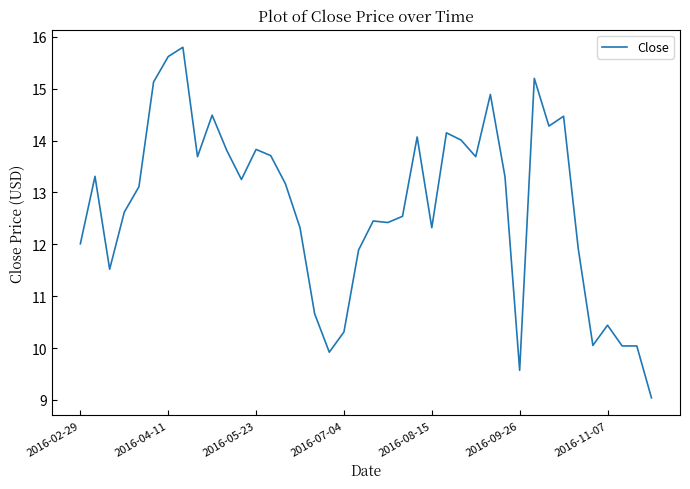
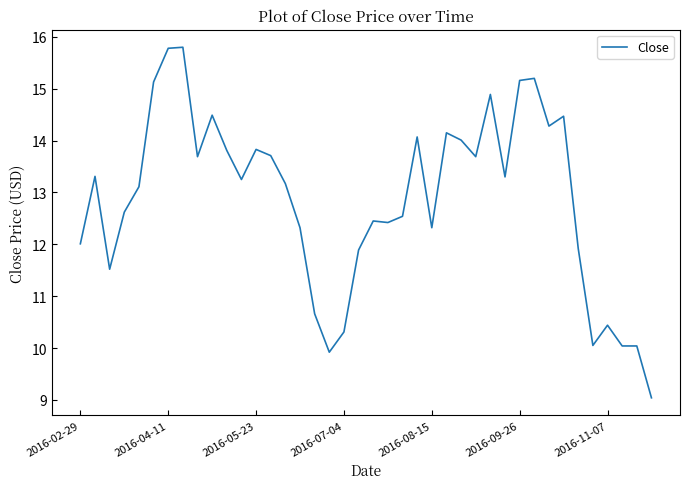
2016-04-11: 15.6 -> 15.8
2016-09-26: 9.6 -> 15.2
